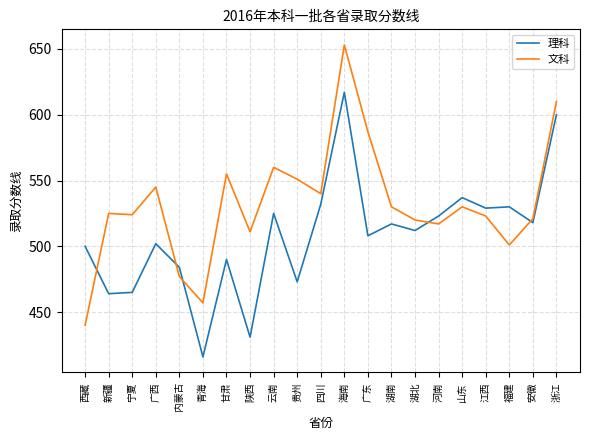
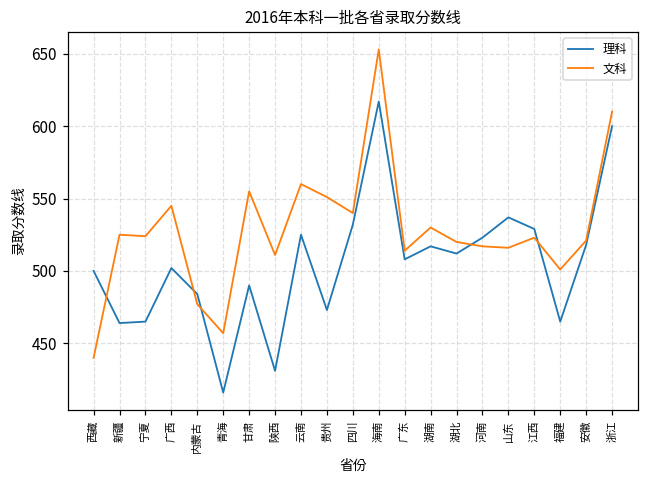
文科, 广东: 587 -> 514
文科, 山东: 530 -> 516
理科, 福建: 530 -> 465
